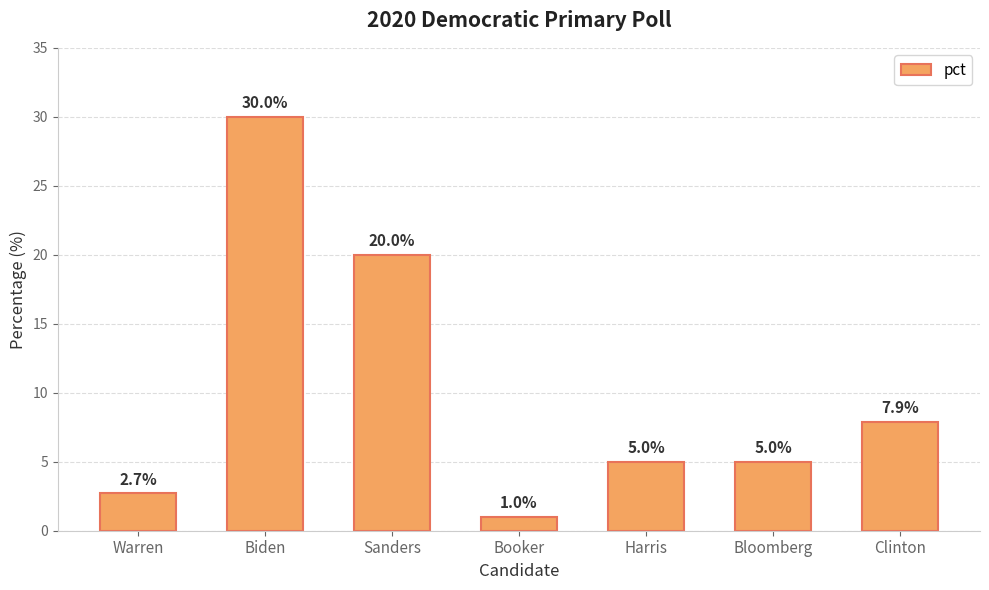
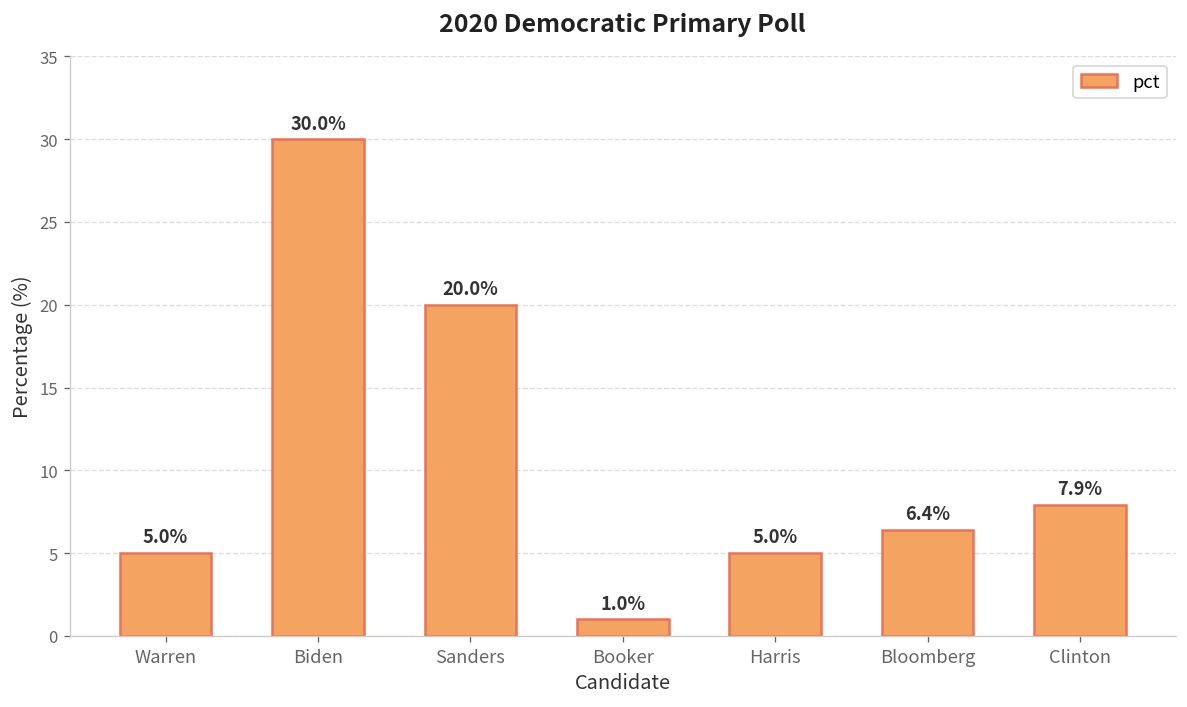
Warren: 2.7% -> 5.0%
Bloomberg: 5.0% -> 6.4%
